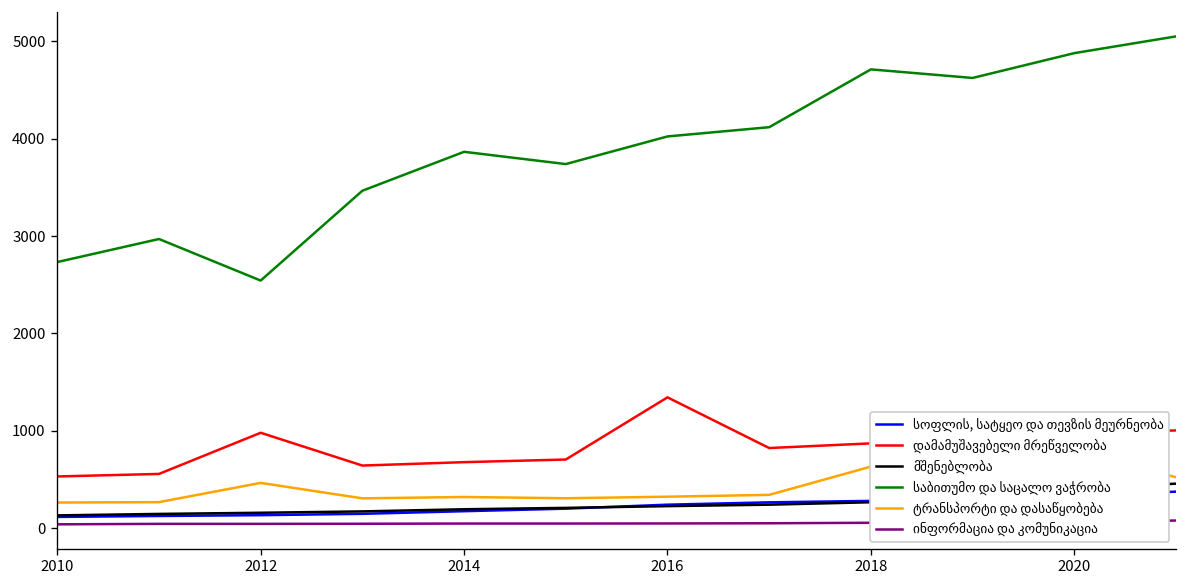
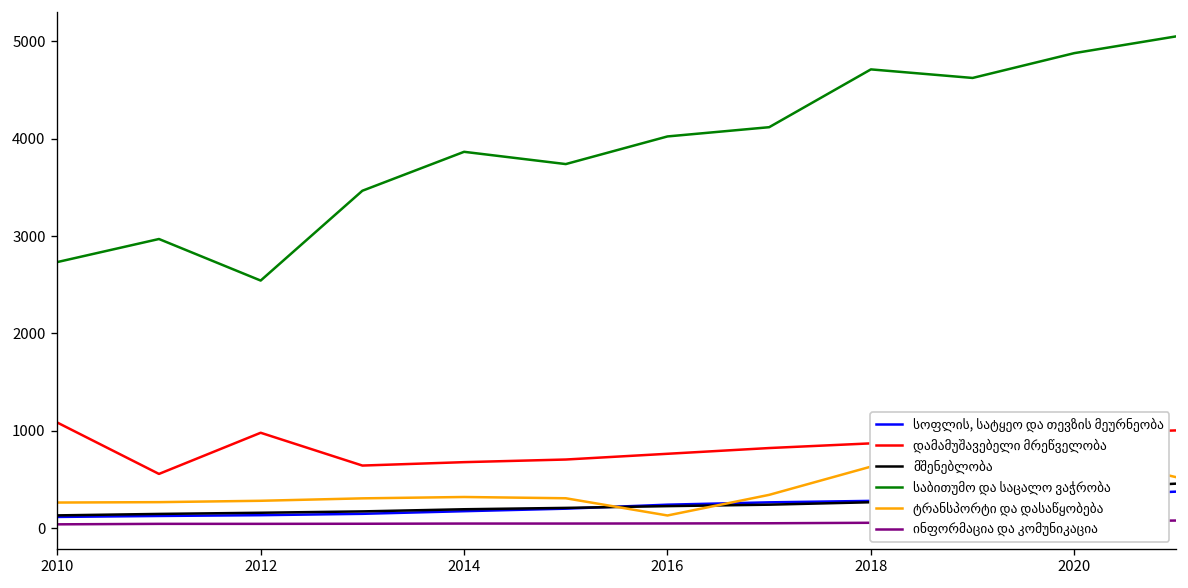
დამამუშავებელი მრეწველობა, 2010: 500 -> 1100
ტრანსპორტი და დასაწყობება, 2012: 500 -> 300
დამამუშავებელი მრეწველობა, 2016: 1300 -> 800
ტრანსპორტი და დასაწყობება, 2016: 300 -> 100
